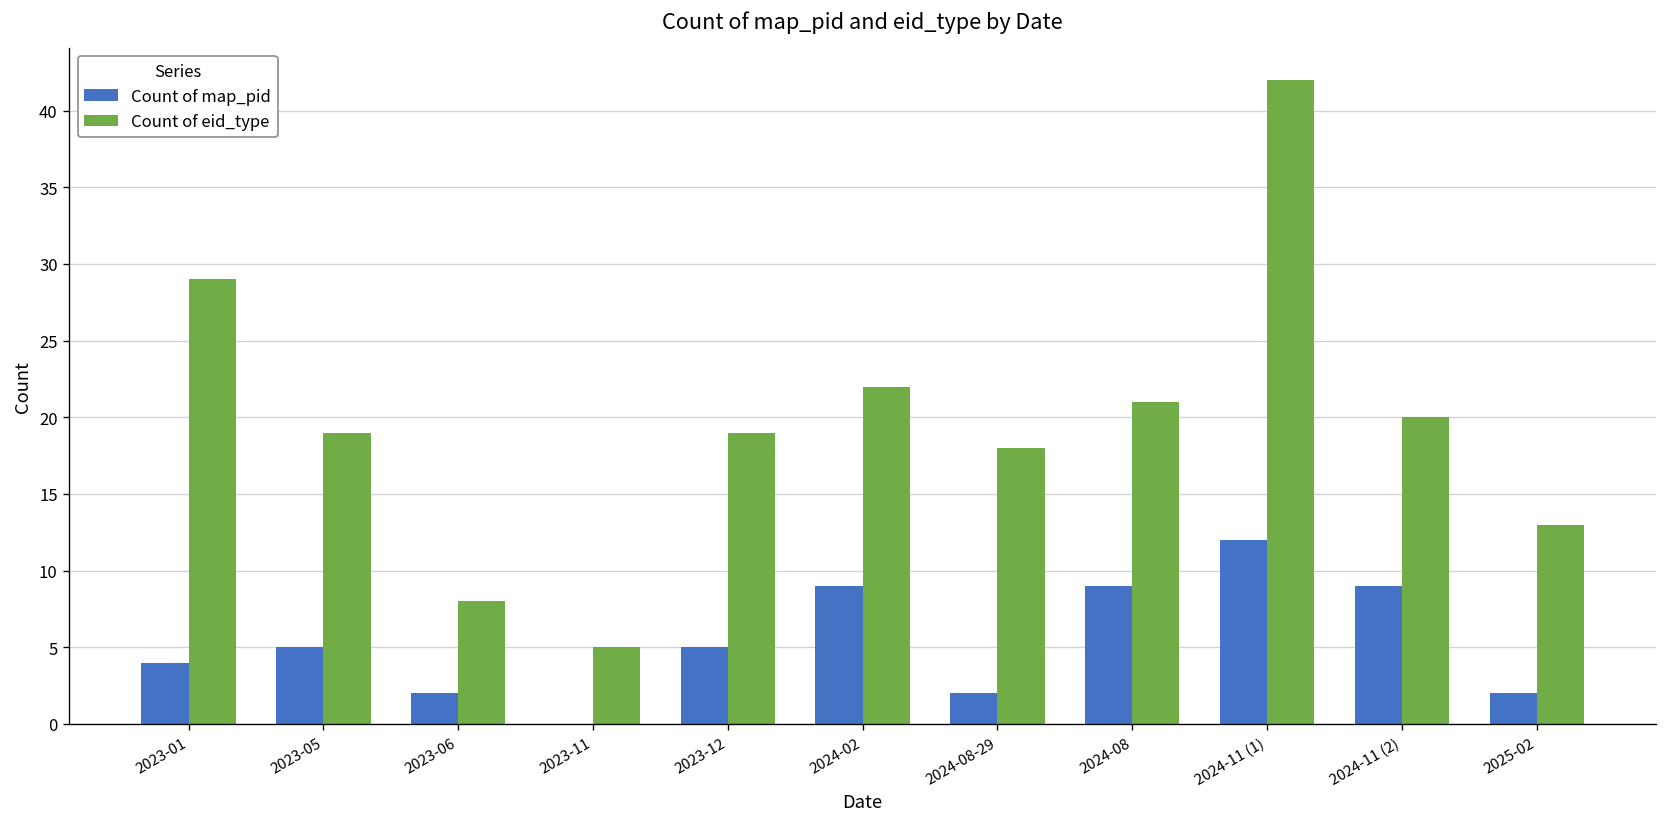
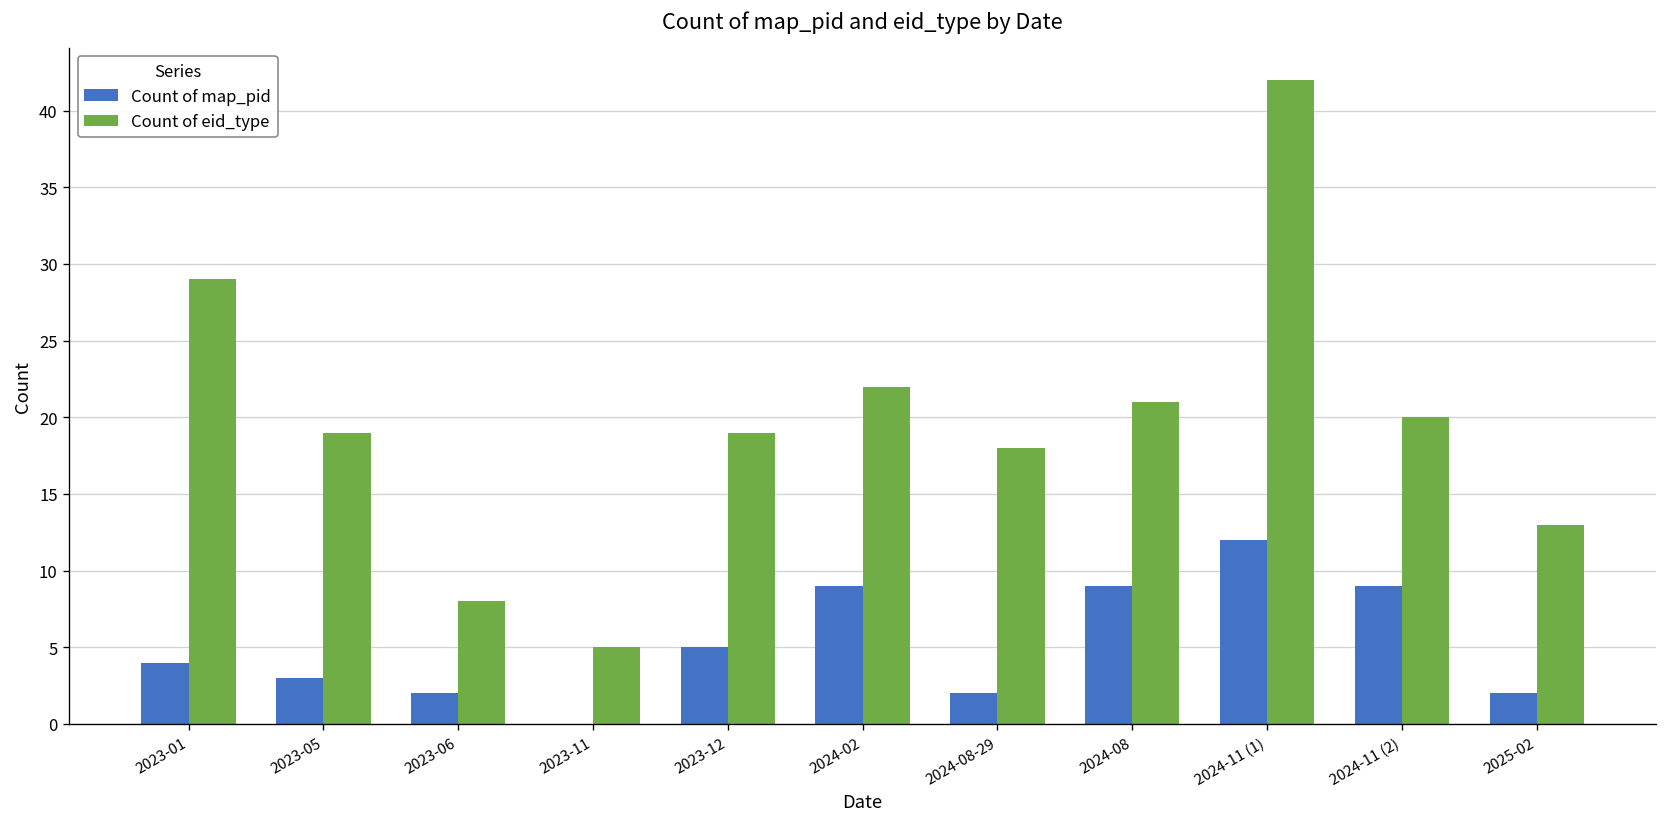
Count of map_pid, 2023-05: 5 -> 3
